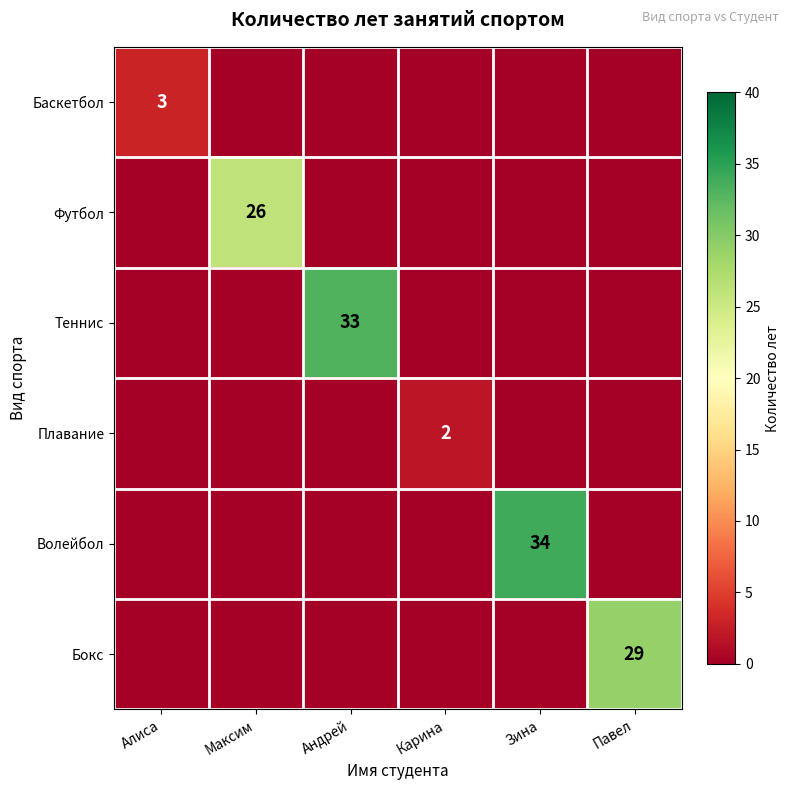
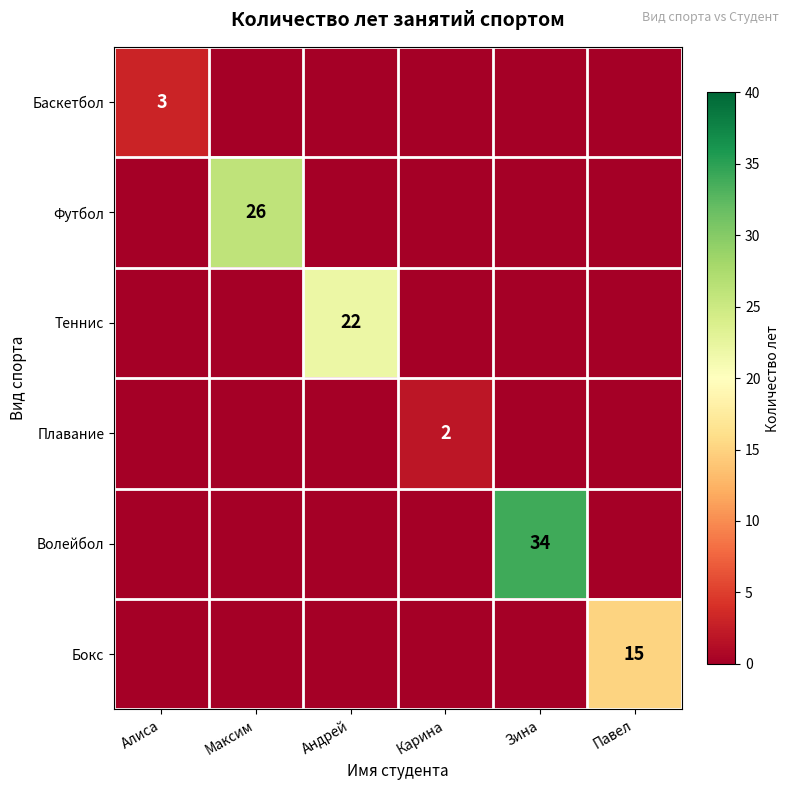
Теннис, Андрей: 33 -> 22
Бокс, Павел: 29 -> 15
